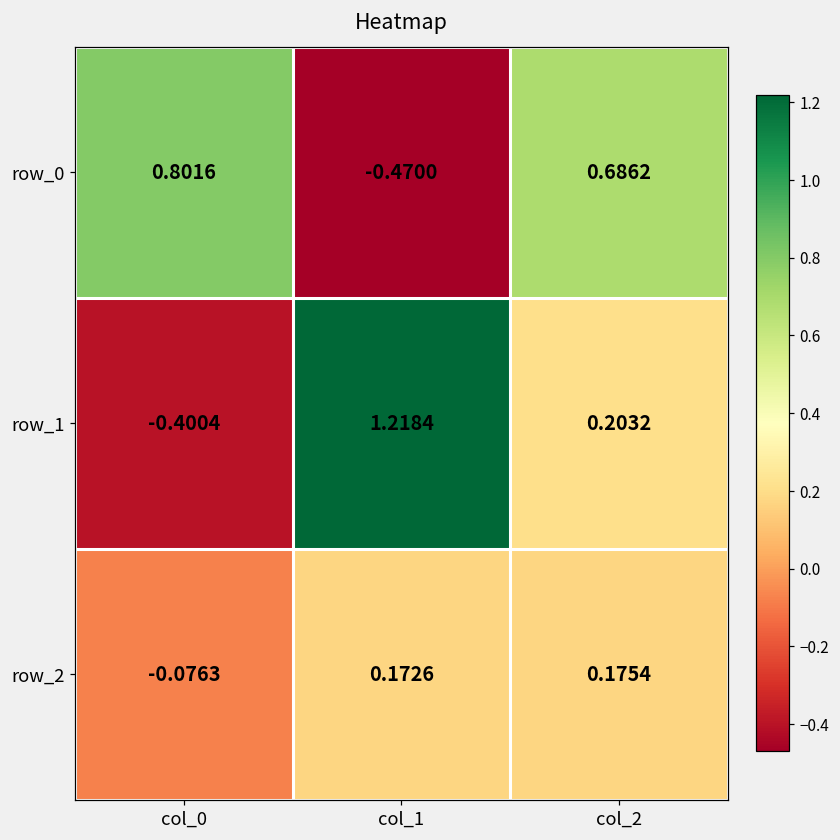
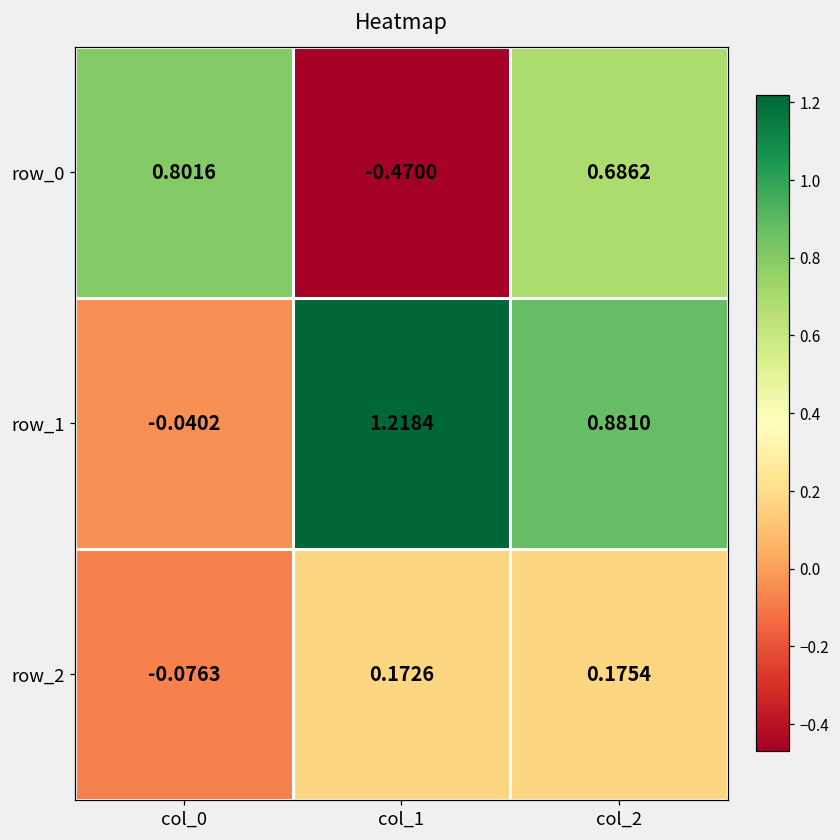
row_1, col_0: -0.4004 -> -0.0402
row_1, col_2: 0.2032 -> 0.8810
